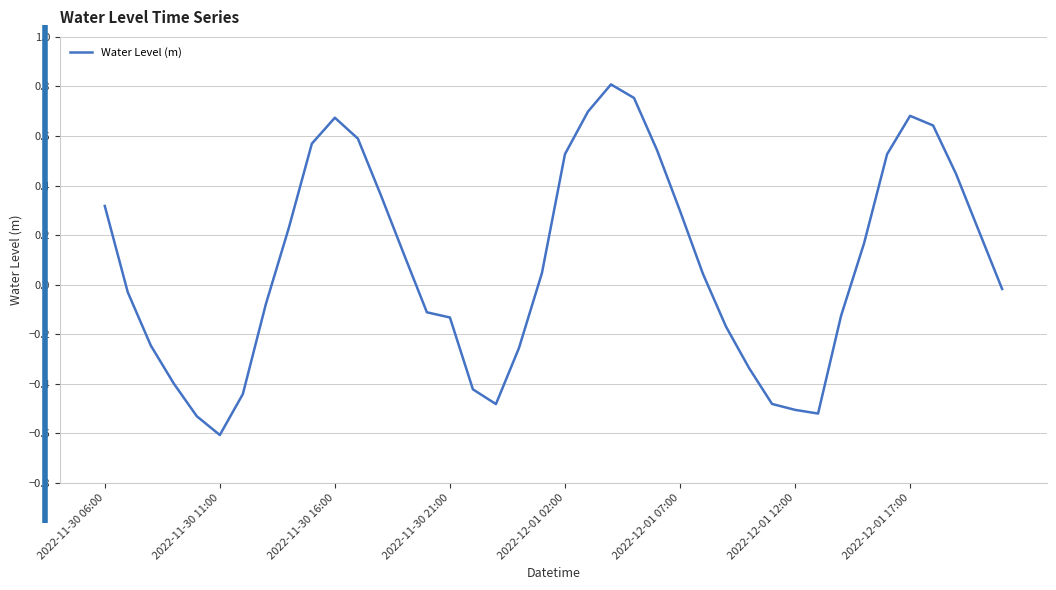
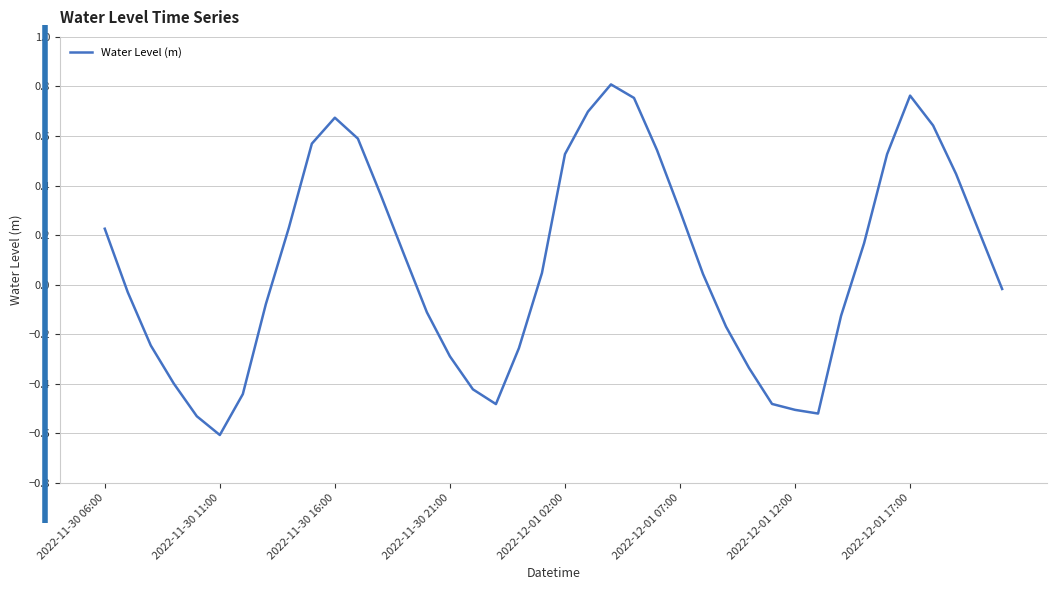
2022-11-30 06:00: 0.32 -> 0.23
2022-11-30 21:00: -0.13 -> -0.29
2022-12-01 17:00: 0.68 -> 0.76
